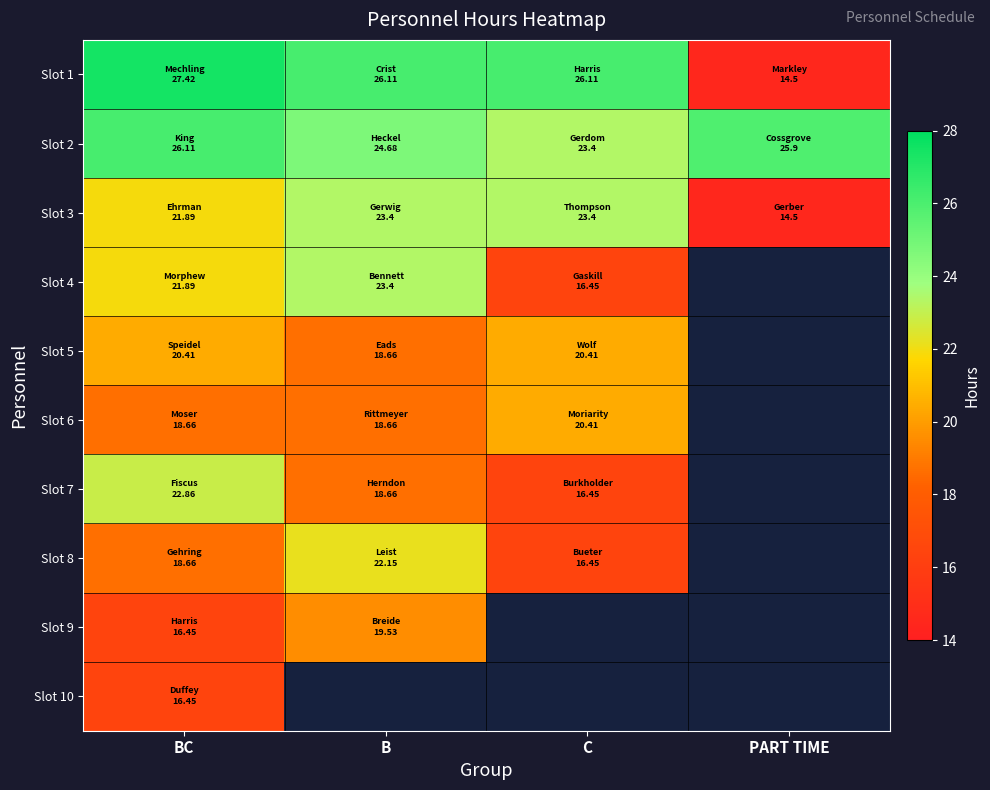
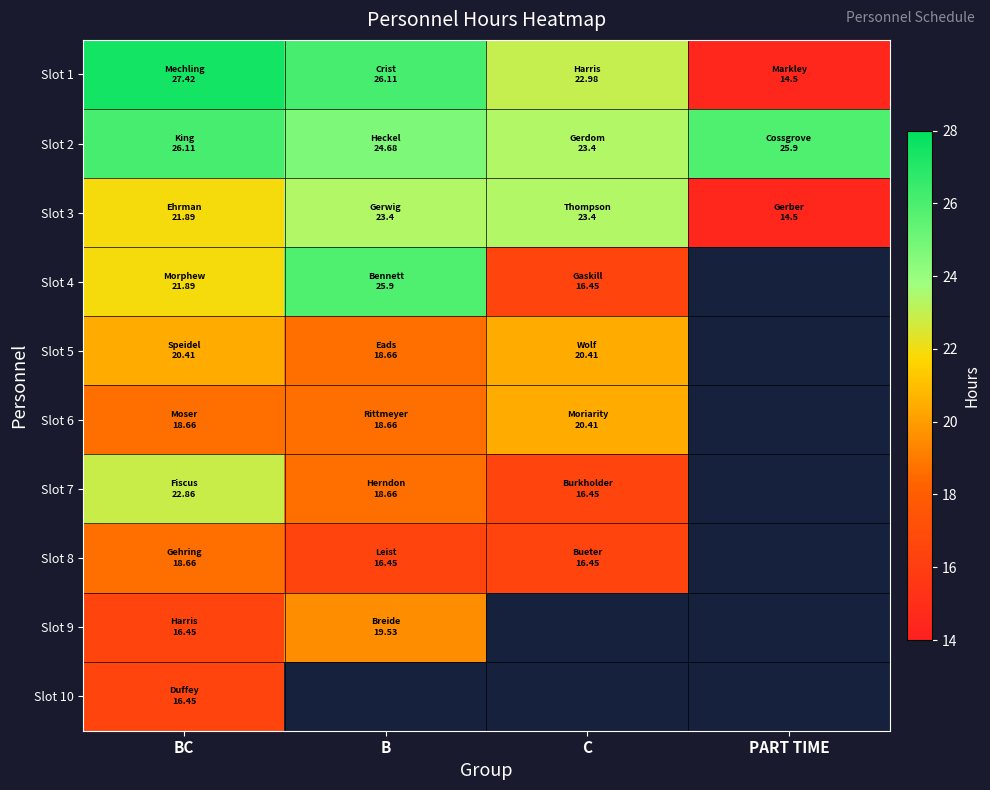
Slot 1, C: 26.11 -> 22.98
Slot 4, B: 23.4 -> 25.9
Slot 8, B: 22.15 -> 16.45
